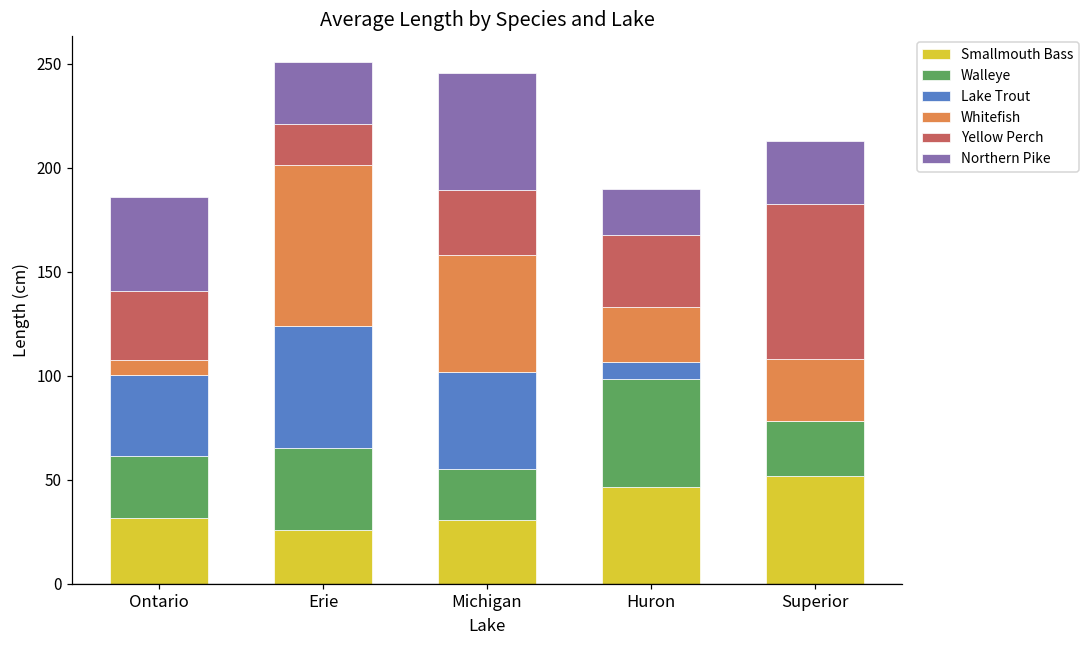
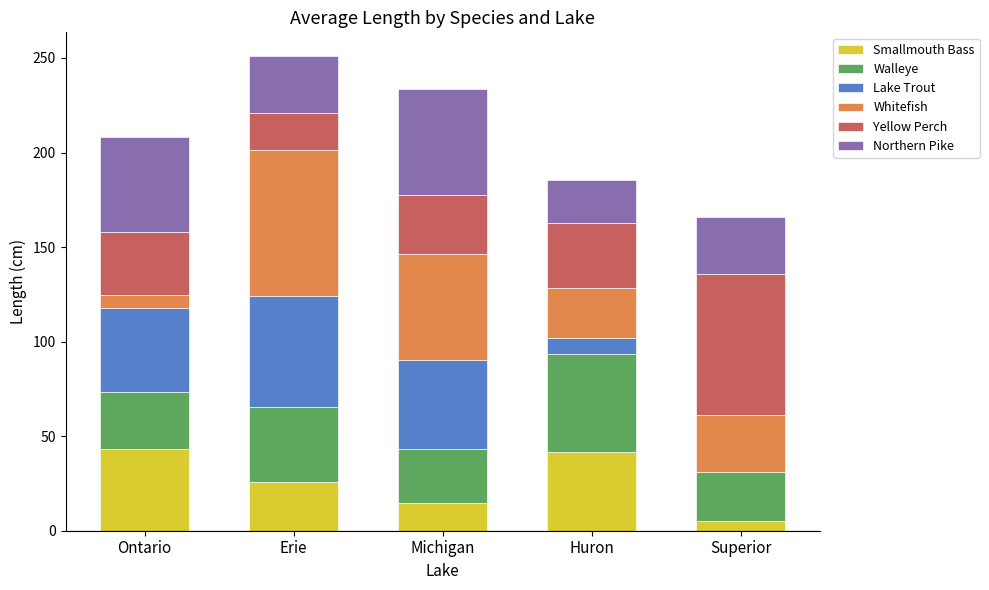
Smallmouth Bass, Ontario: 32 -> 43
Lake Trout, Ontario: 39 -> 44
Northern Pike, Ontario: 45 -> 50
Smallmouth Bass, Michigan: 31 -> 14
Walleye, Michigan: 24 -> 29
Smallmouth Bass, Huron: 47 -> 42
Smallmouth Bass, Superior: 52 -> 5
